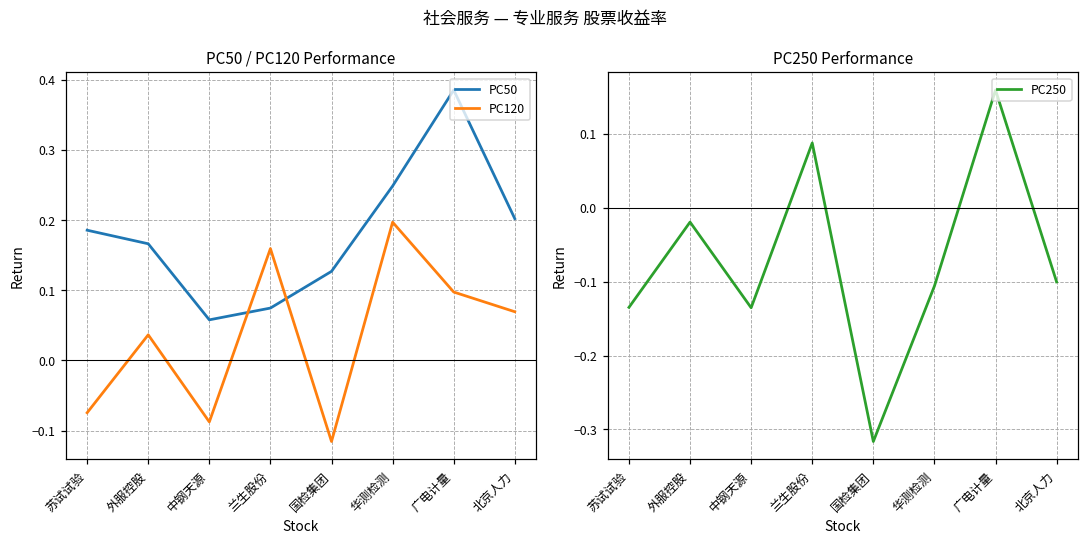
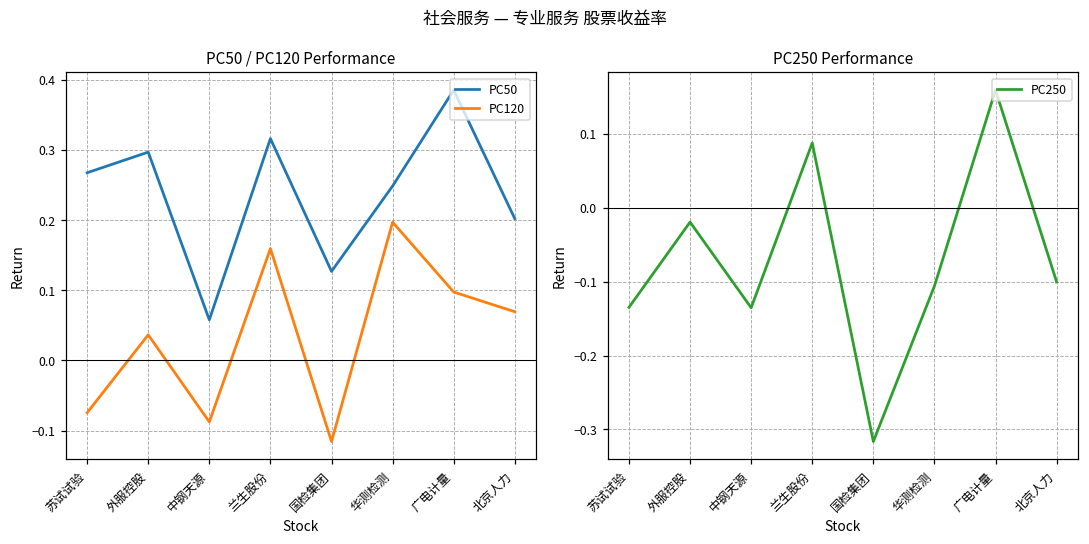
PC50 / PC120 Performance, PC50, 苏试试验: 0.19 -> 0.27
PC50 / PC120 Performance, PC50, 外服控股: 0.17 -> 0.30
PC50 / PC120 Performance, PC50, 兰生股份: 0.07 -> 0.32
